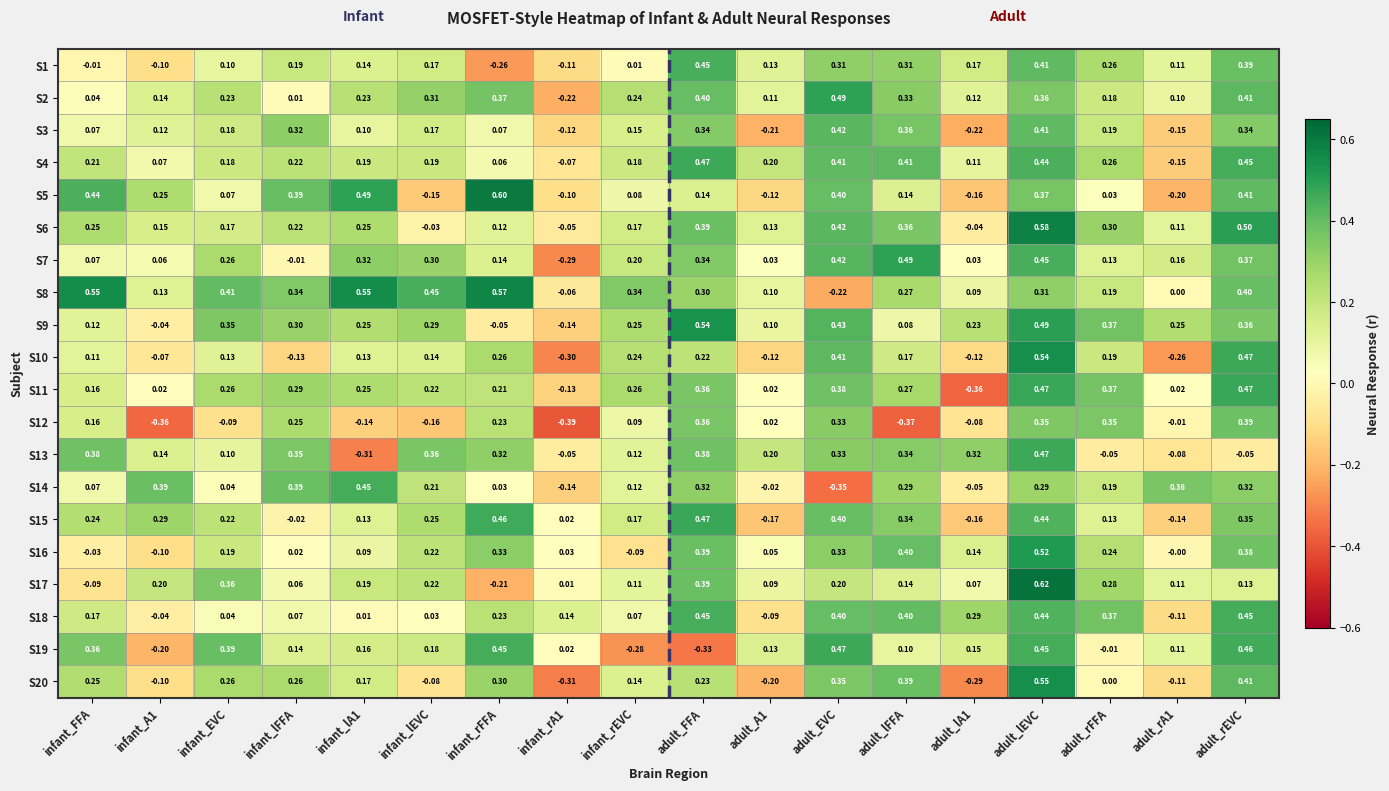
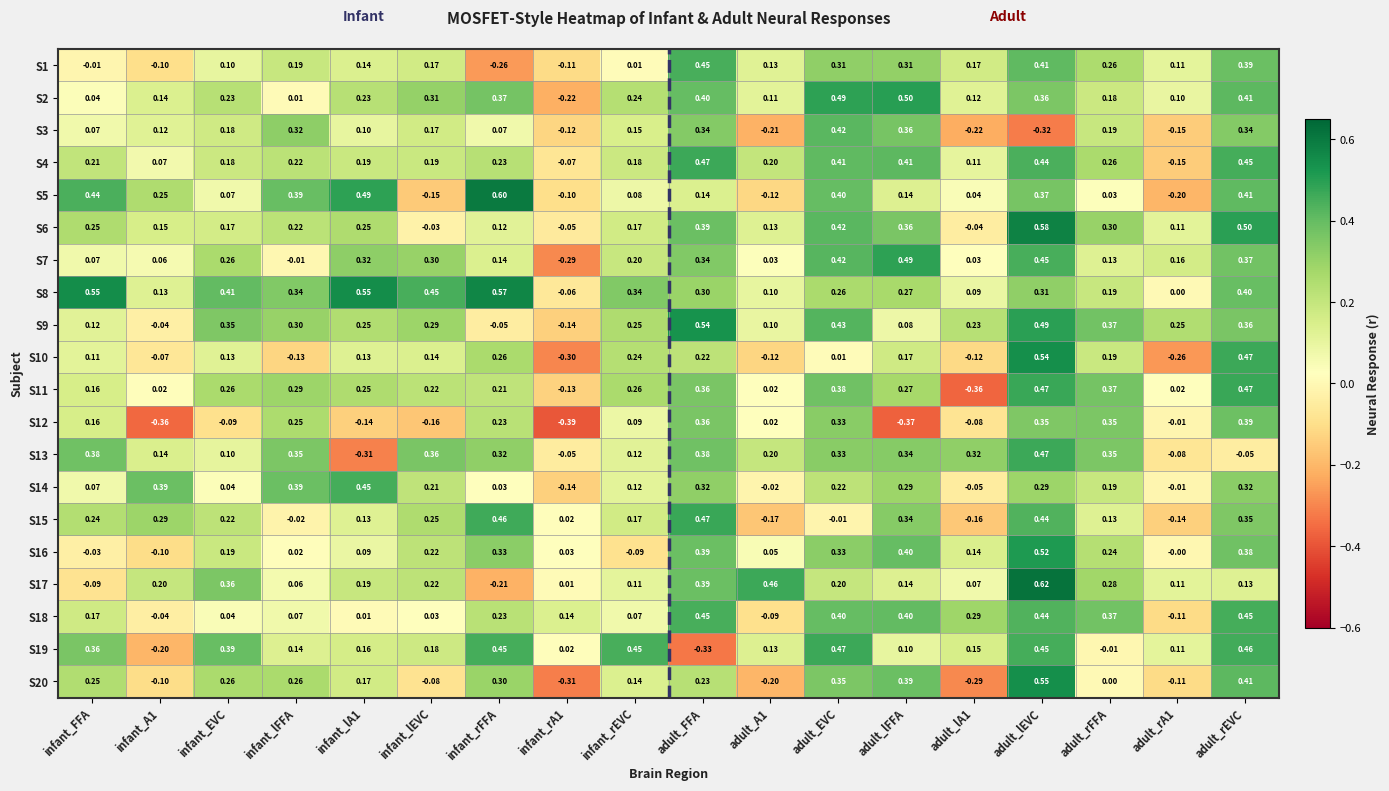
S2, adult_lFFA: 0.33 -> 0.50
S3, adult_lEVC: 0.41 -> -0.32
S4, infant_rFFA: 0.06 -> 0.23
S5, adult_lA1: -0.16 -> 0.04
S8, adult_EVC: -0.22 -> 0.26
S10, adult_EVC: 0.41 -> 0.01
S13, adult_rFFA: -0.05 -> 0.35
S14, adult_EVC: -0.35 -> 0.22
S14, adult_rA1: 0.36 -> -0.01
S15, adult_EVC: 0.40 -> -0.01
S17, adult_A1: 0.09 -> 0.46
S19, infant_rEVC: -0.28 -> 0.45
